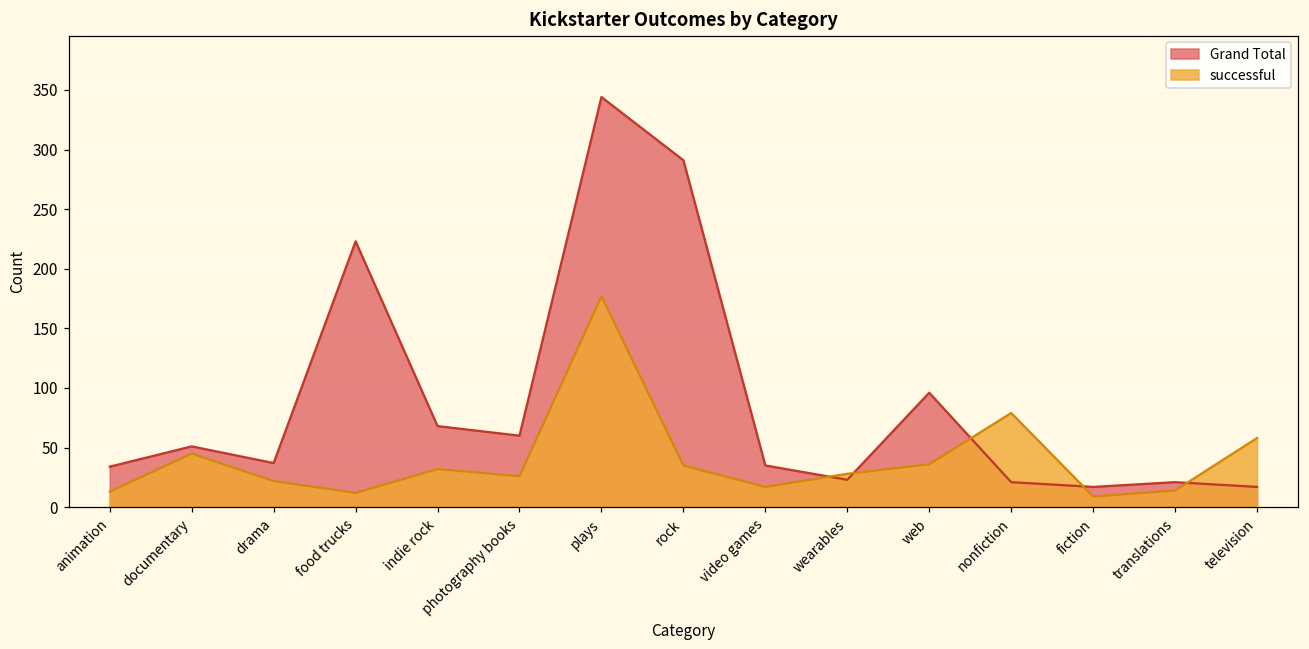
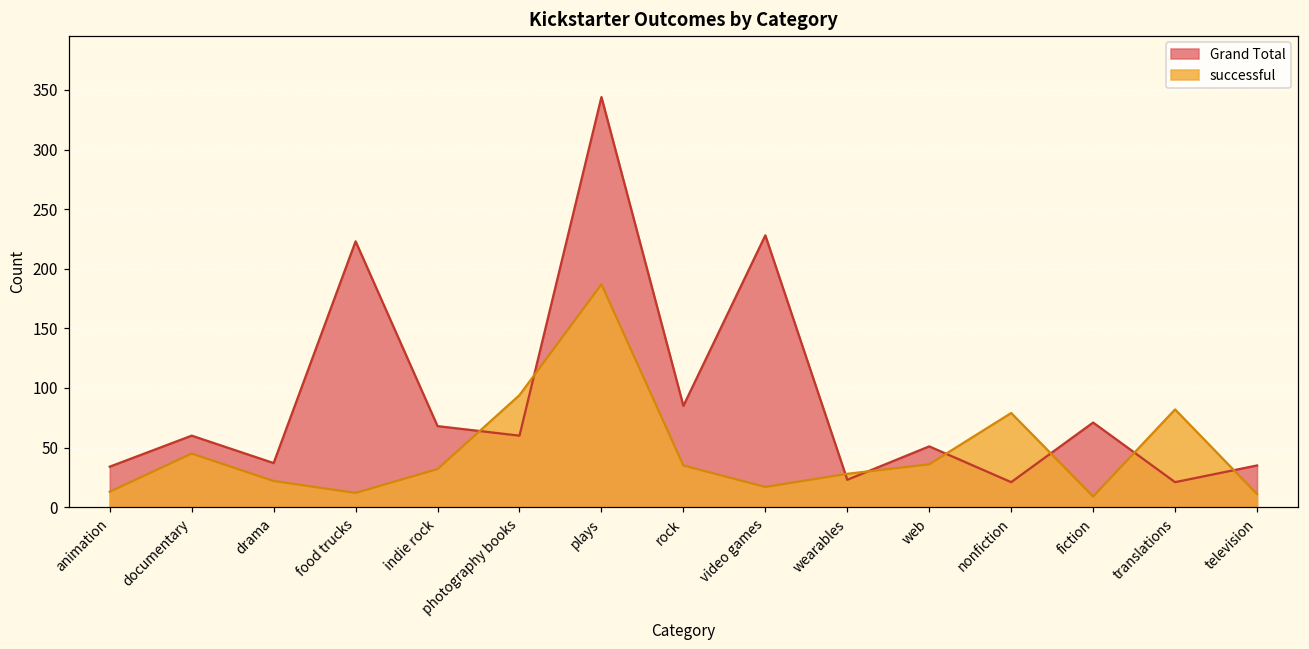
Grand Total, documentary: 51 -> 60
successful, photography books: 26 -> 94
successful, plays: 177 -> 187
Grand Total, rock: 291 -> 85
Grand Total, video games: 35 -> 228
Grand Total, web: 96 -> 51
Grand Total, fiction: 17 -> 71
successful, translations: 14 -> 82
Grand Total, television: 17 -> 35
successful, television: 58 -> 11
